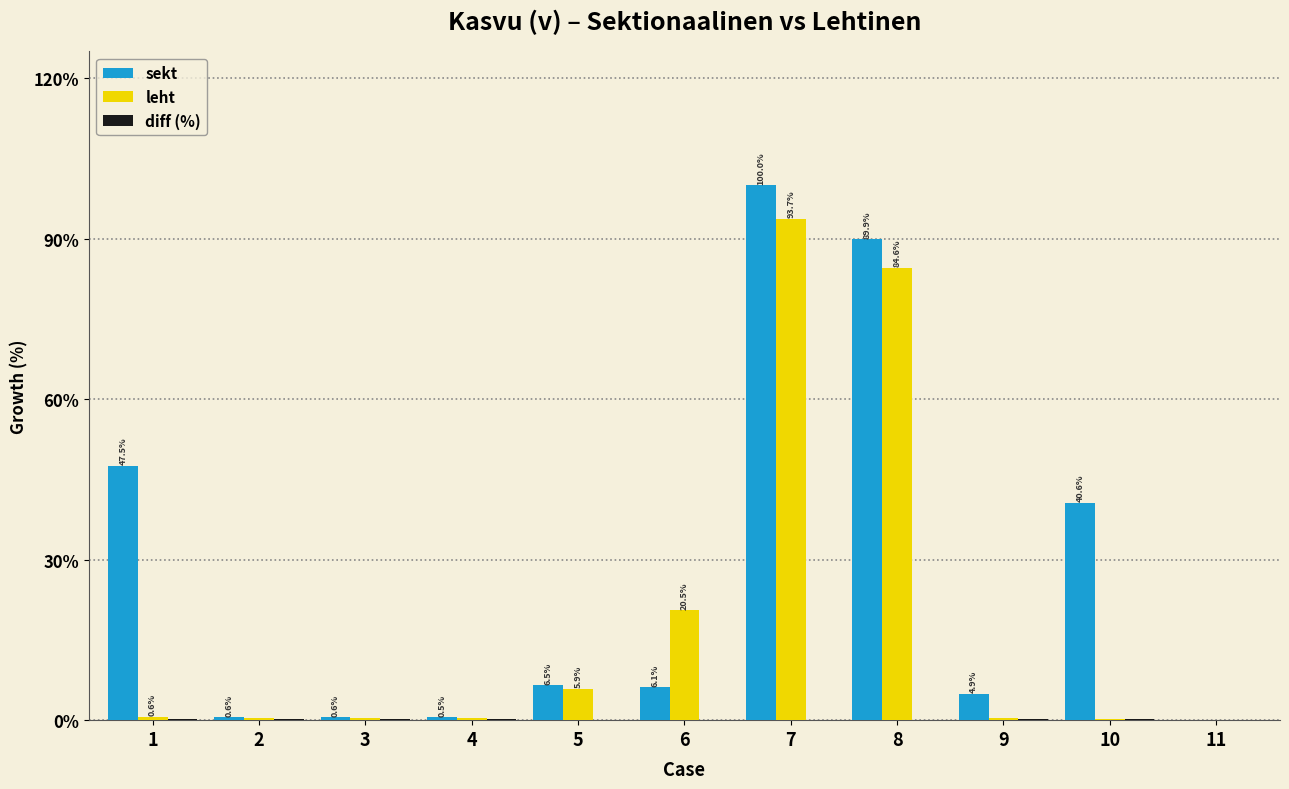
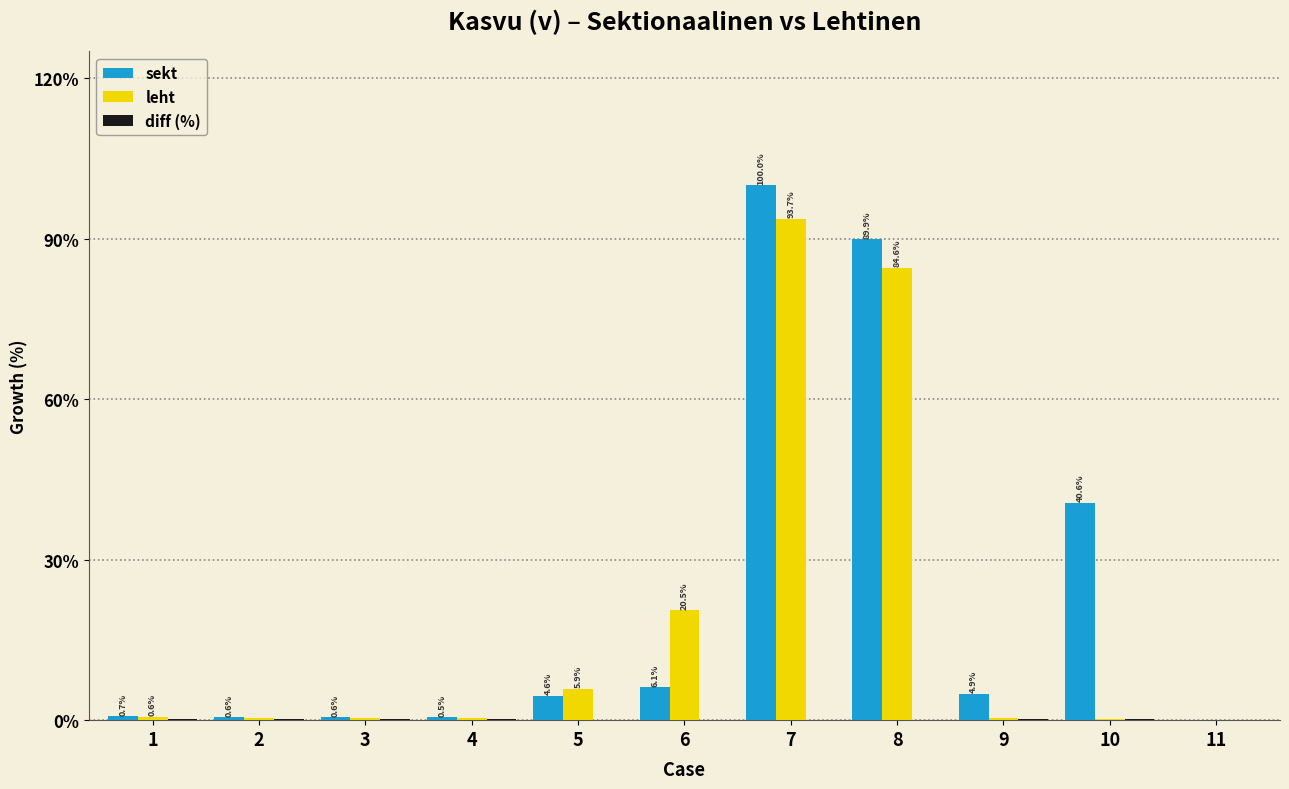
sekt, 1: 47.5% -> 0.7%
sekt, 5: 6.5% -> 4.6%
